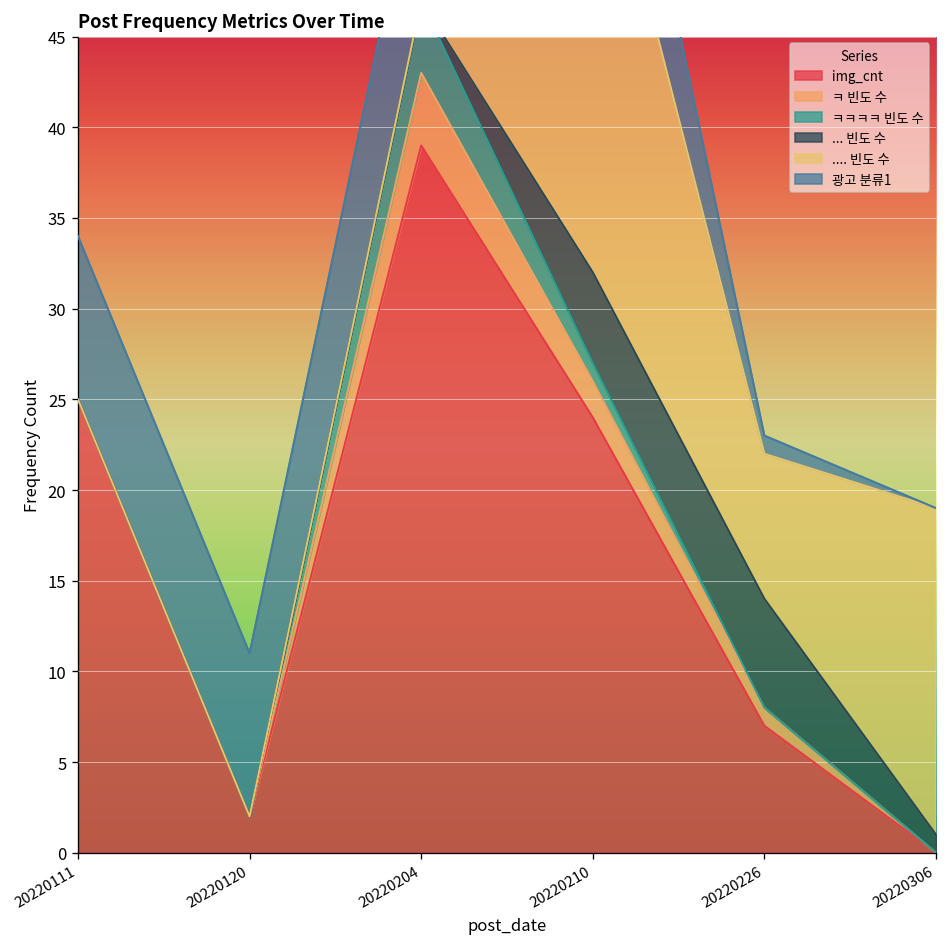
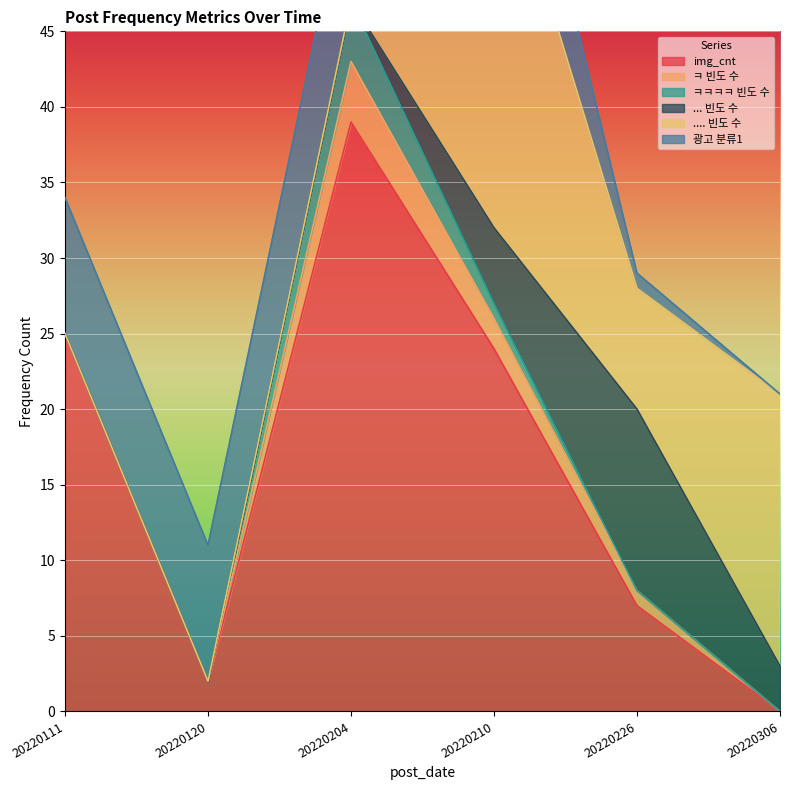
... 빈도 수, 20220226: 6 -> 12
... 빈도 수, 20220306: 1 -> 3
